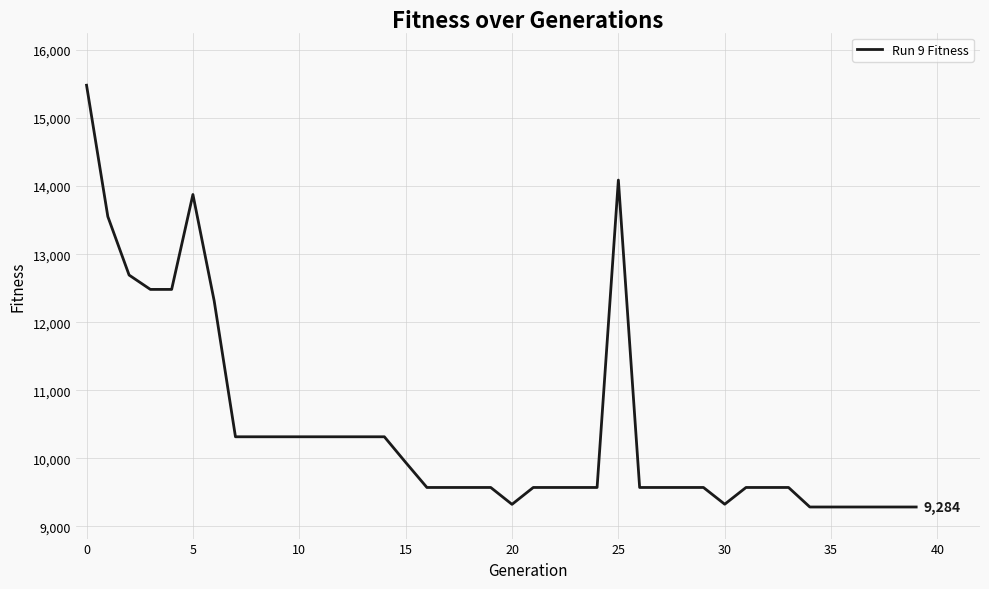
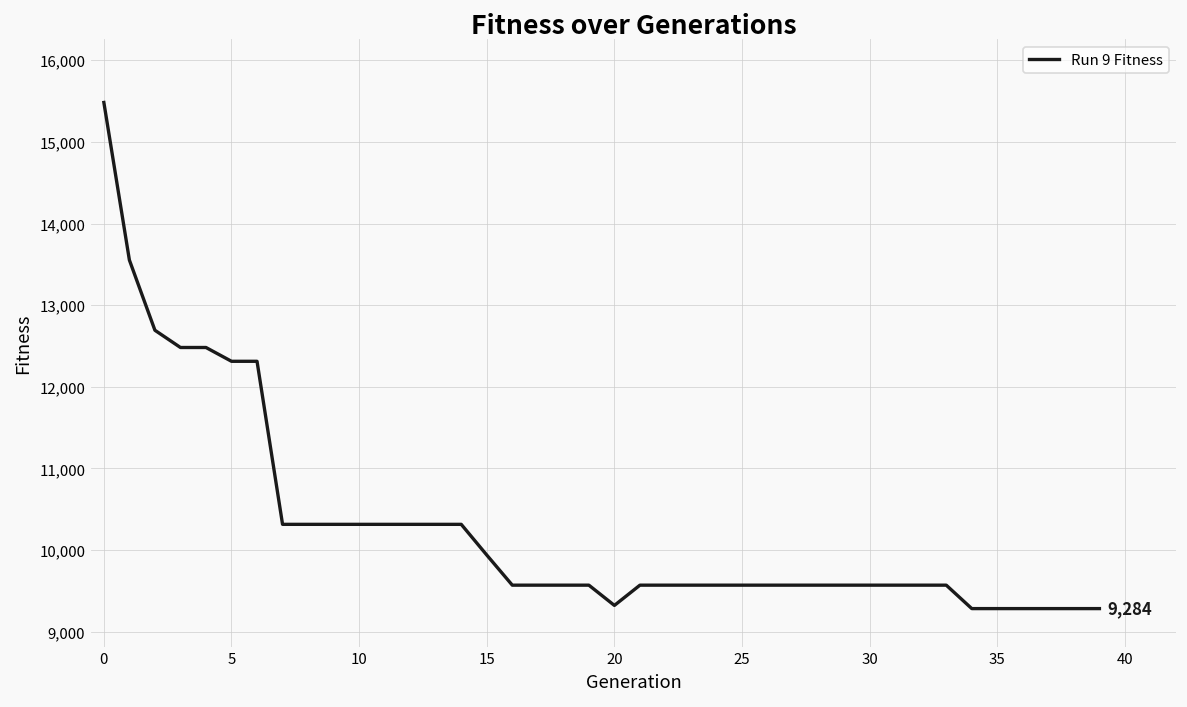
5: 13,900 -> 12,300
25: 14,100 -> 9,600
30: 9,300 -> 9,600
